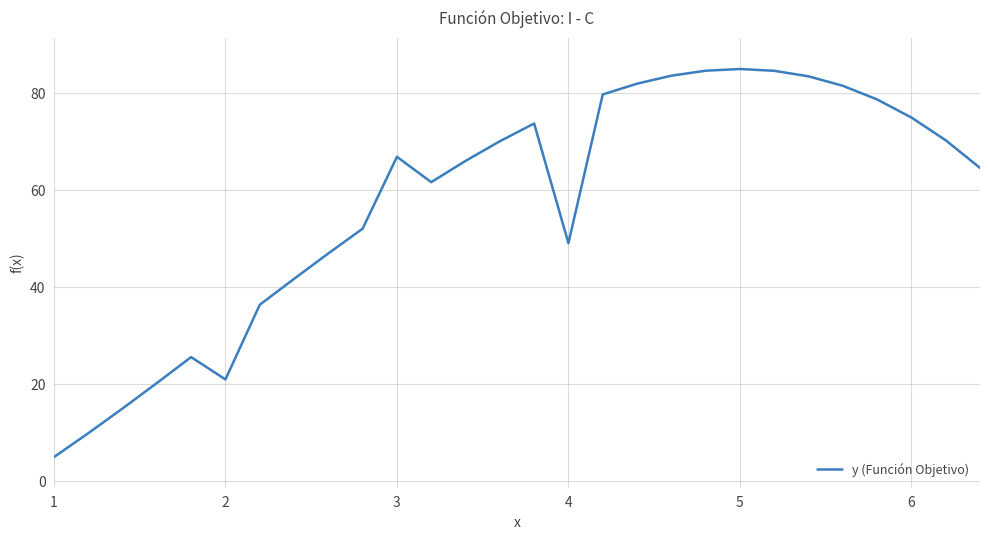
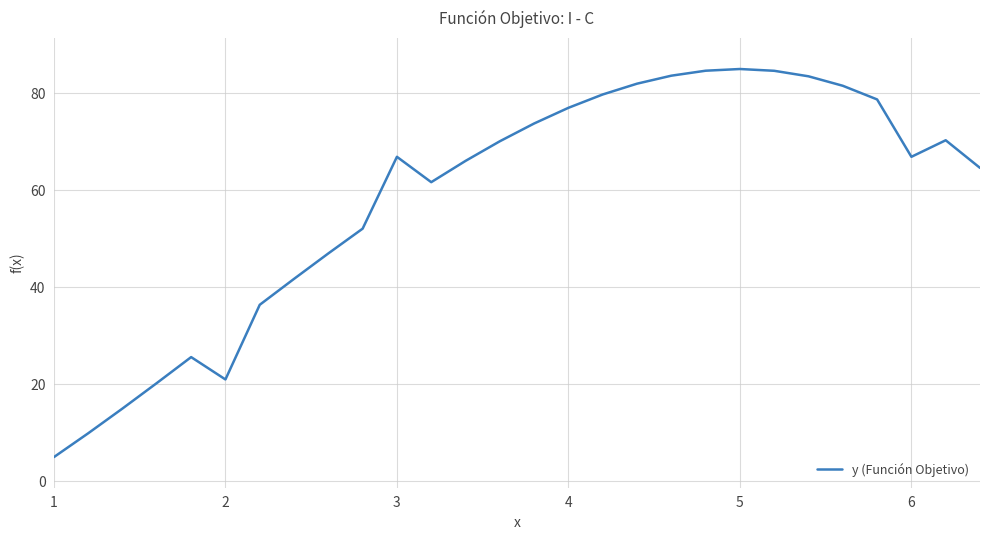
4: 49 -> 77
6: 75 -> 67
